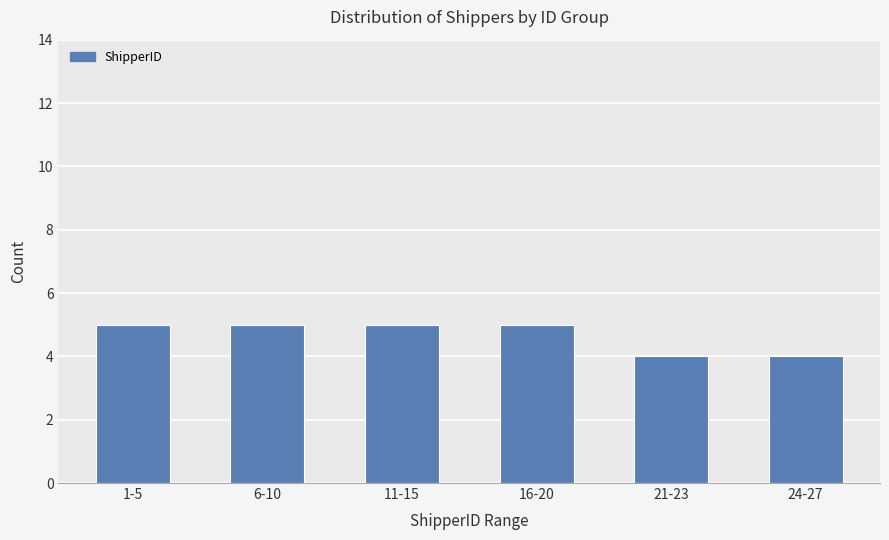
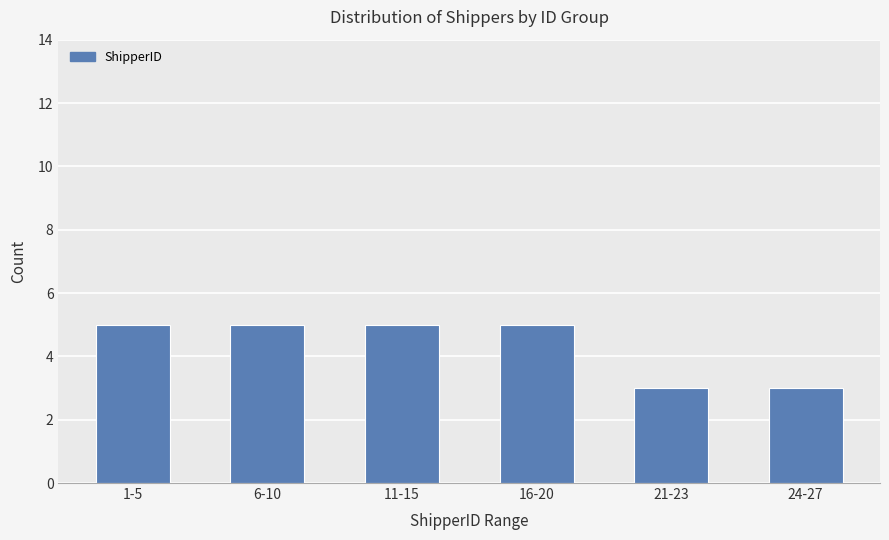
21-23: 4 -> 3
24-27: 4 -> 3
